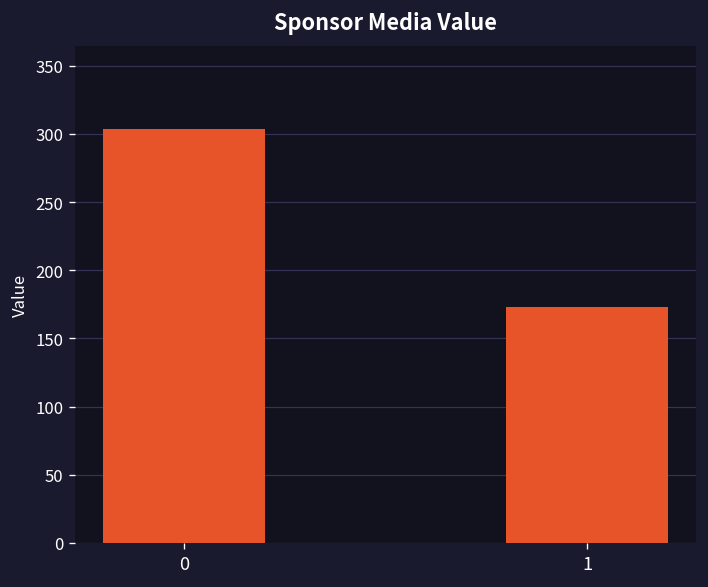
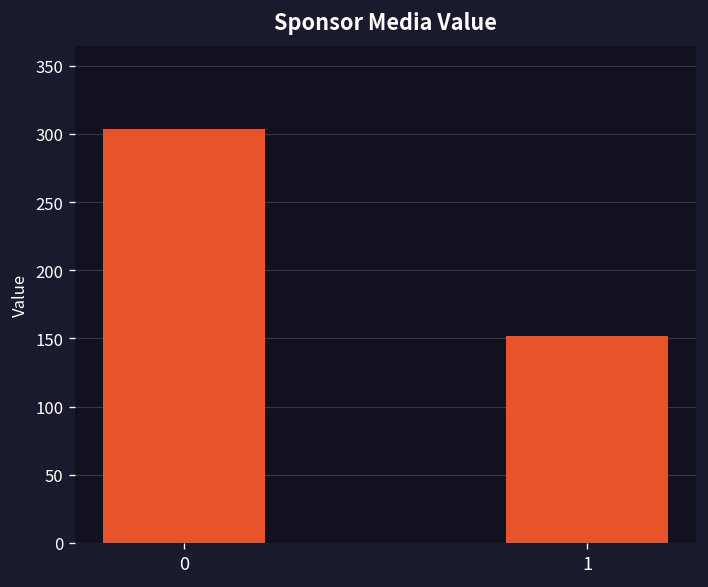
1: 173 -> 152
